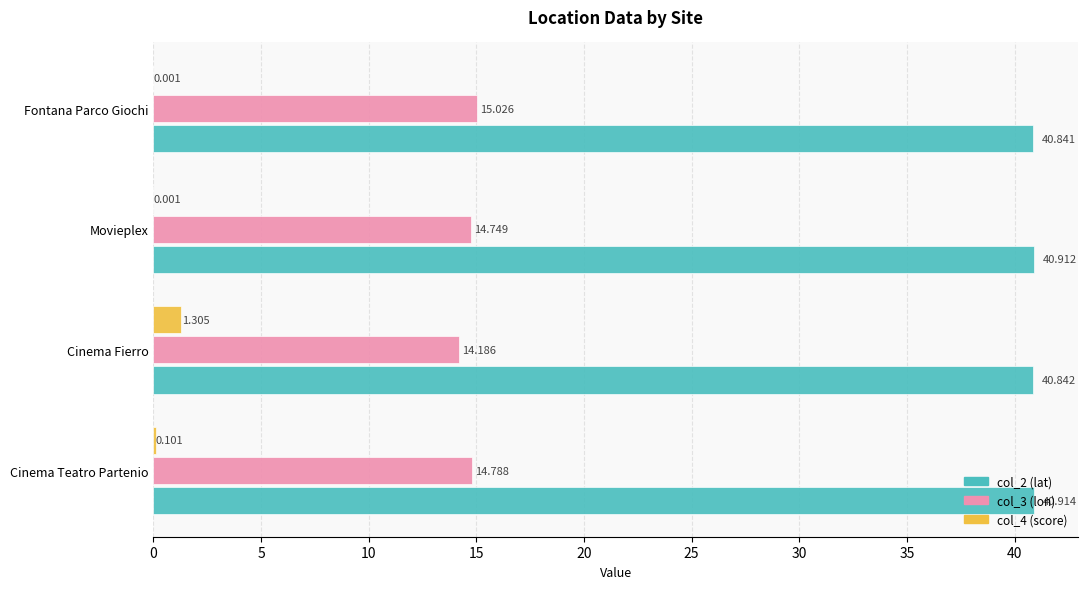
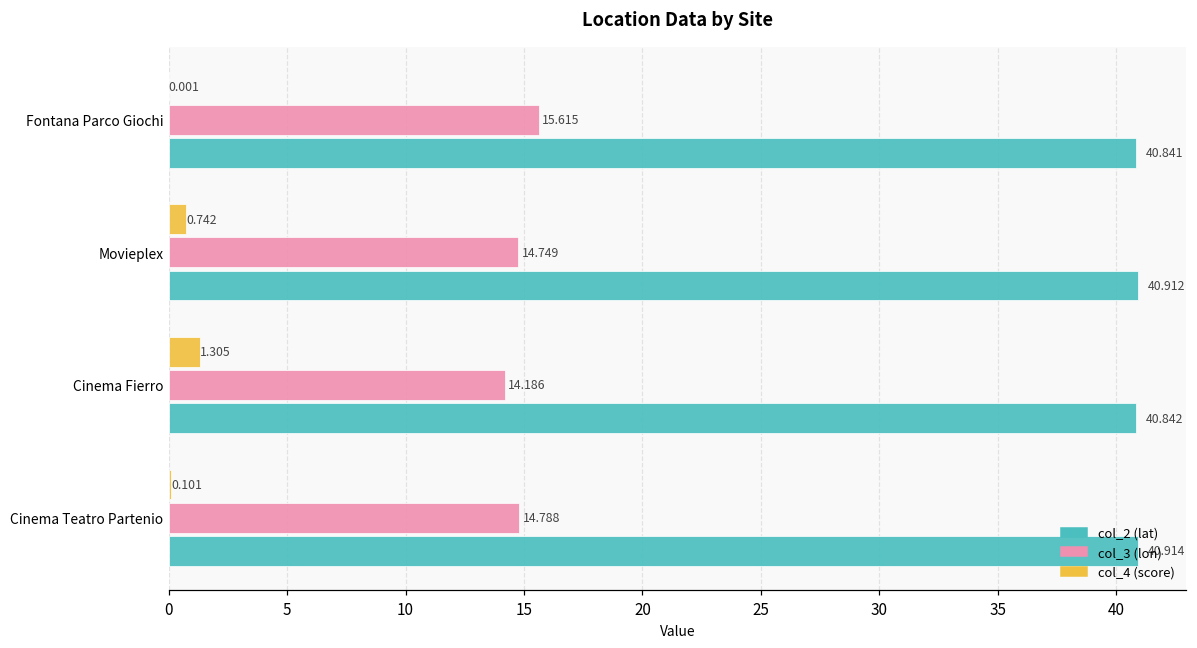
col_3 (lon), Fontana Parco Giochi: 15.026 -> 15.615
col_4 (score), Movieplex: 0.001 -> 0.742
